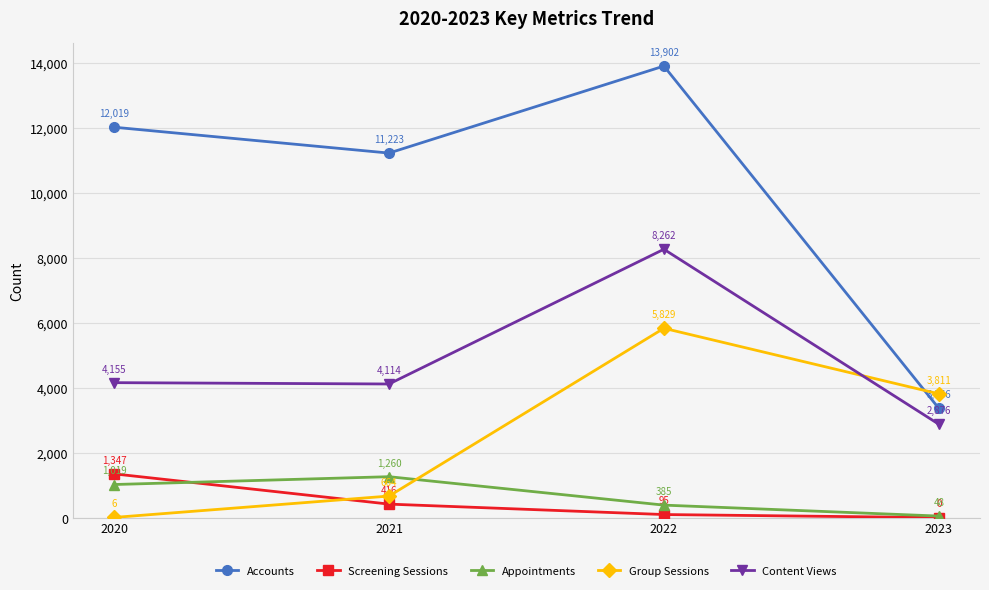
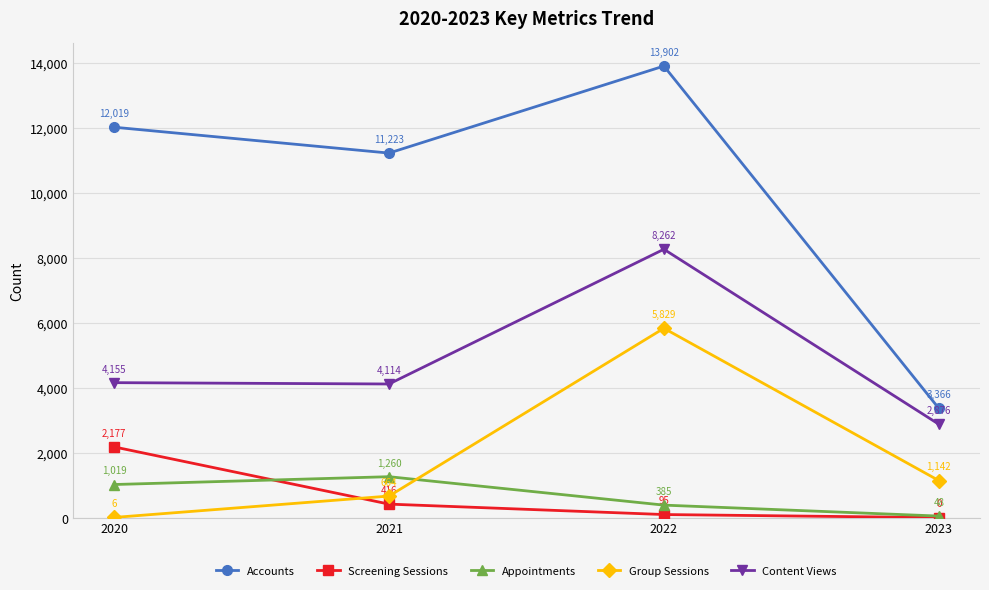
Screening Sessions, 2020: 1,347 -> 2,177
Group Sessions, 2023: 3,811 -> 1,142
